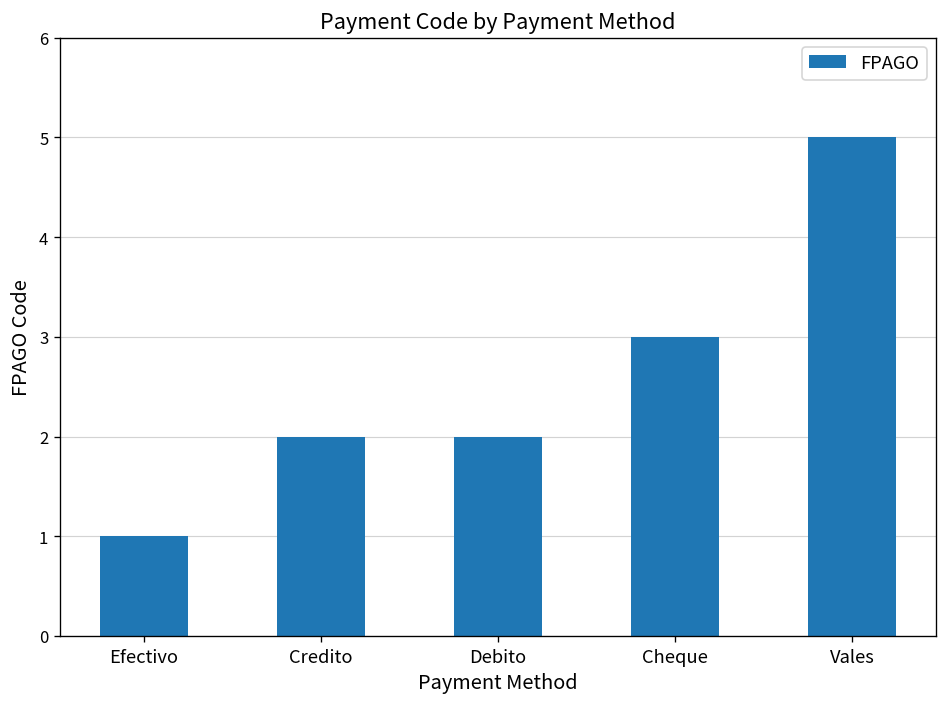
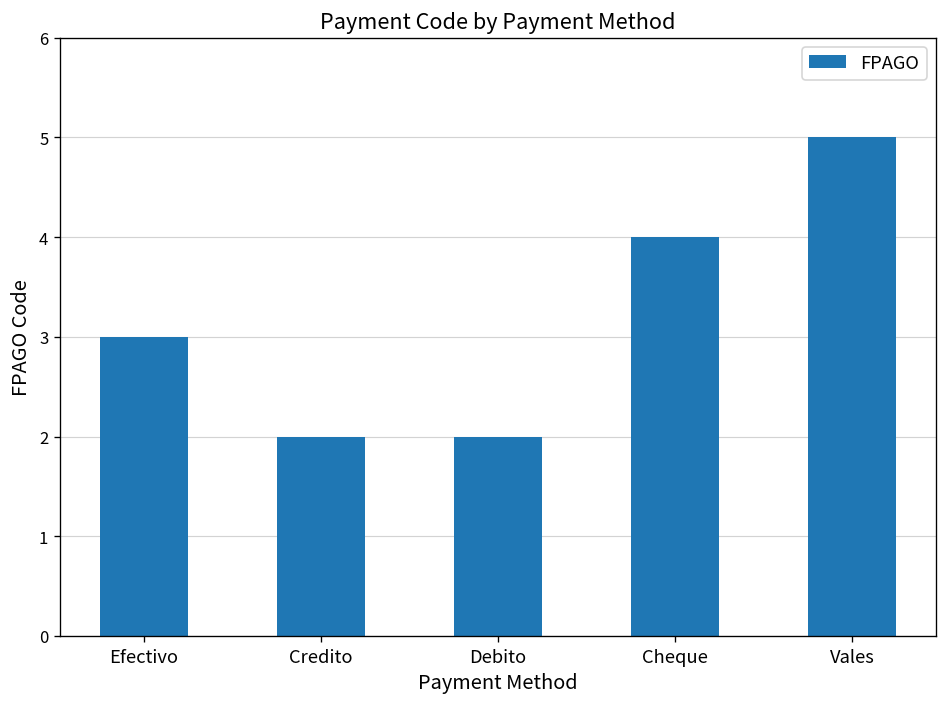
Efectivo: 1 -> 3
Cheque: 3 -> 4
